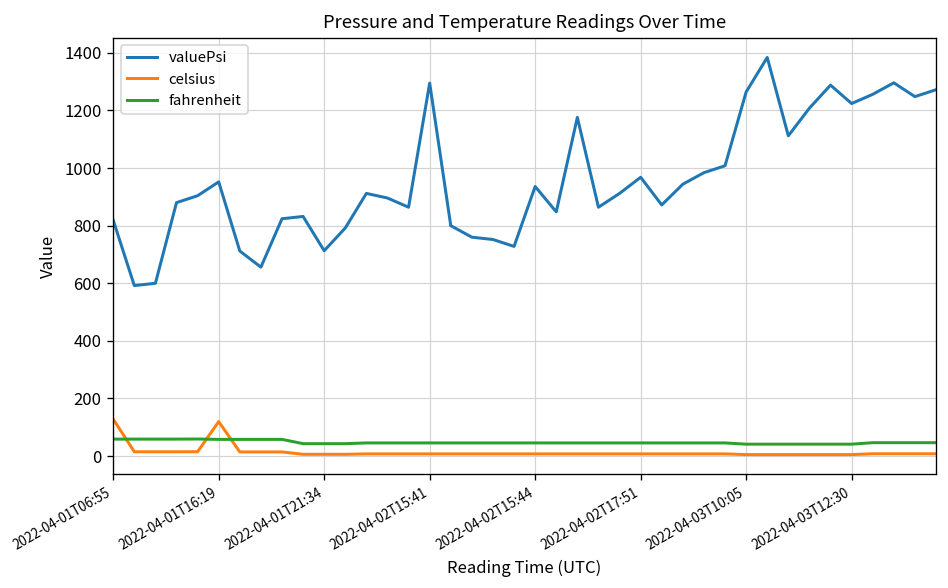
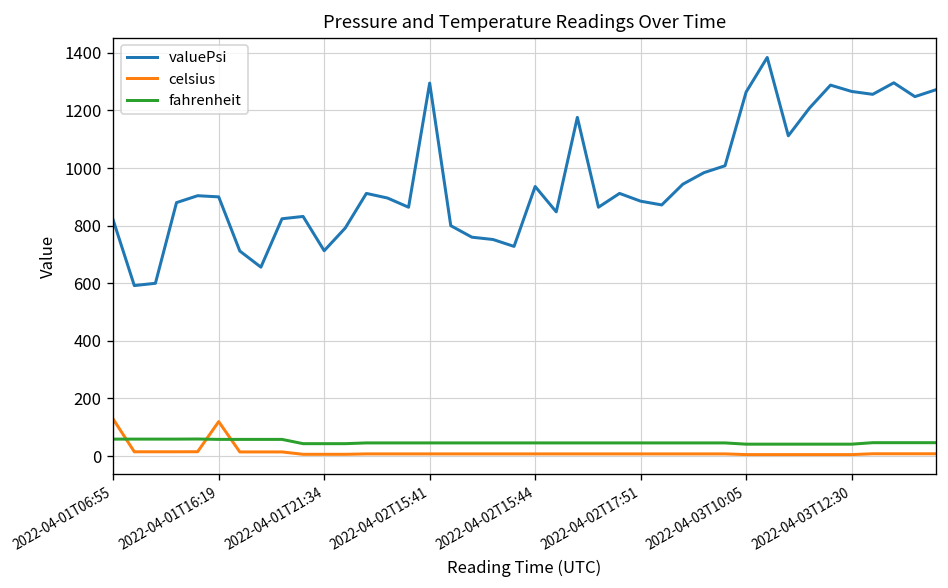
valuePsi, 2022-04-01T16:19: 950 -> 900
valuePsi, 2022-04-02T17:51: 970 -> 890
valuePsi, 2022-04-03T12:30: 1220 -> 1270
